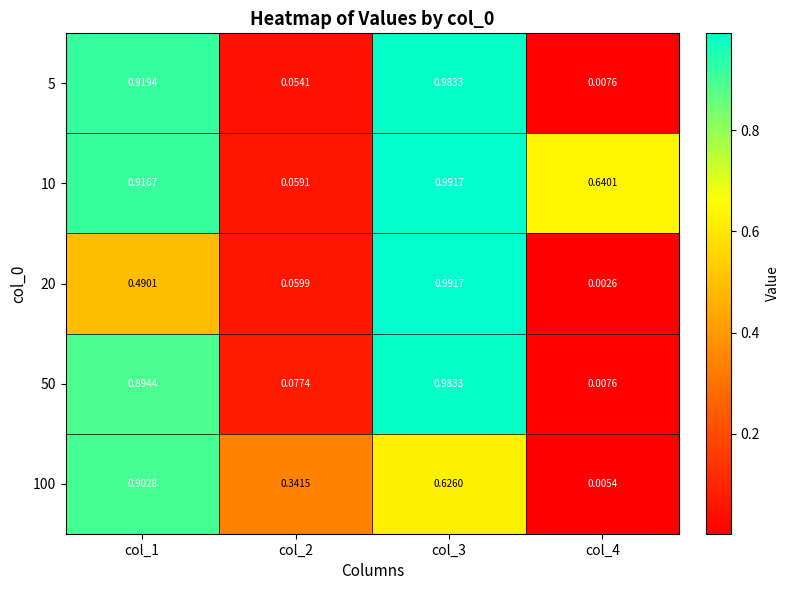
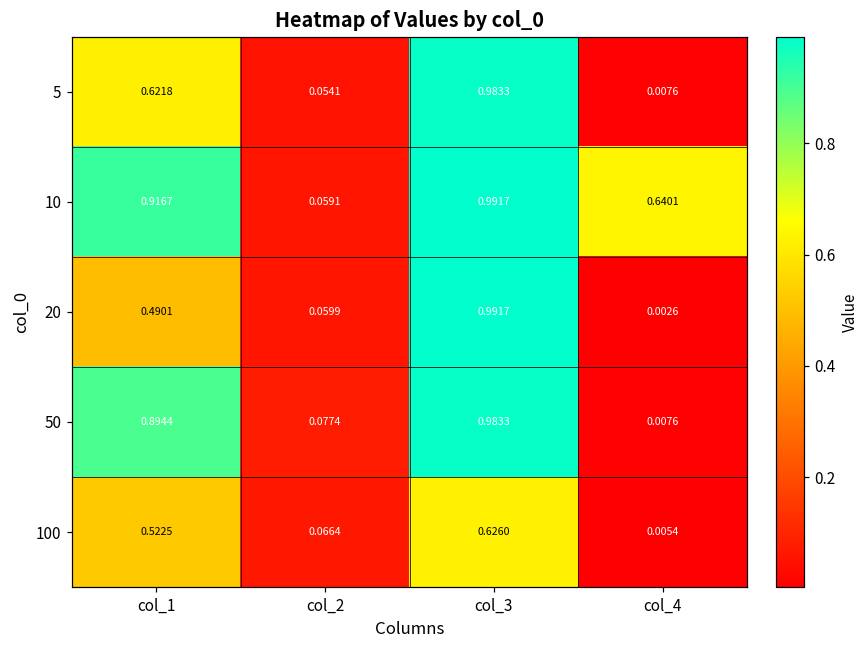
5, col_1: 0.9194 -> 0.6218
100, col_1: 0.9028 -> 0.5225
100, col_2: 0.3415 -> 0.0664
